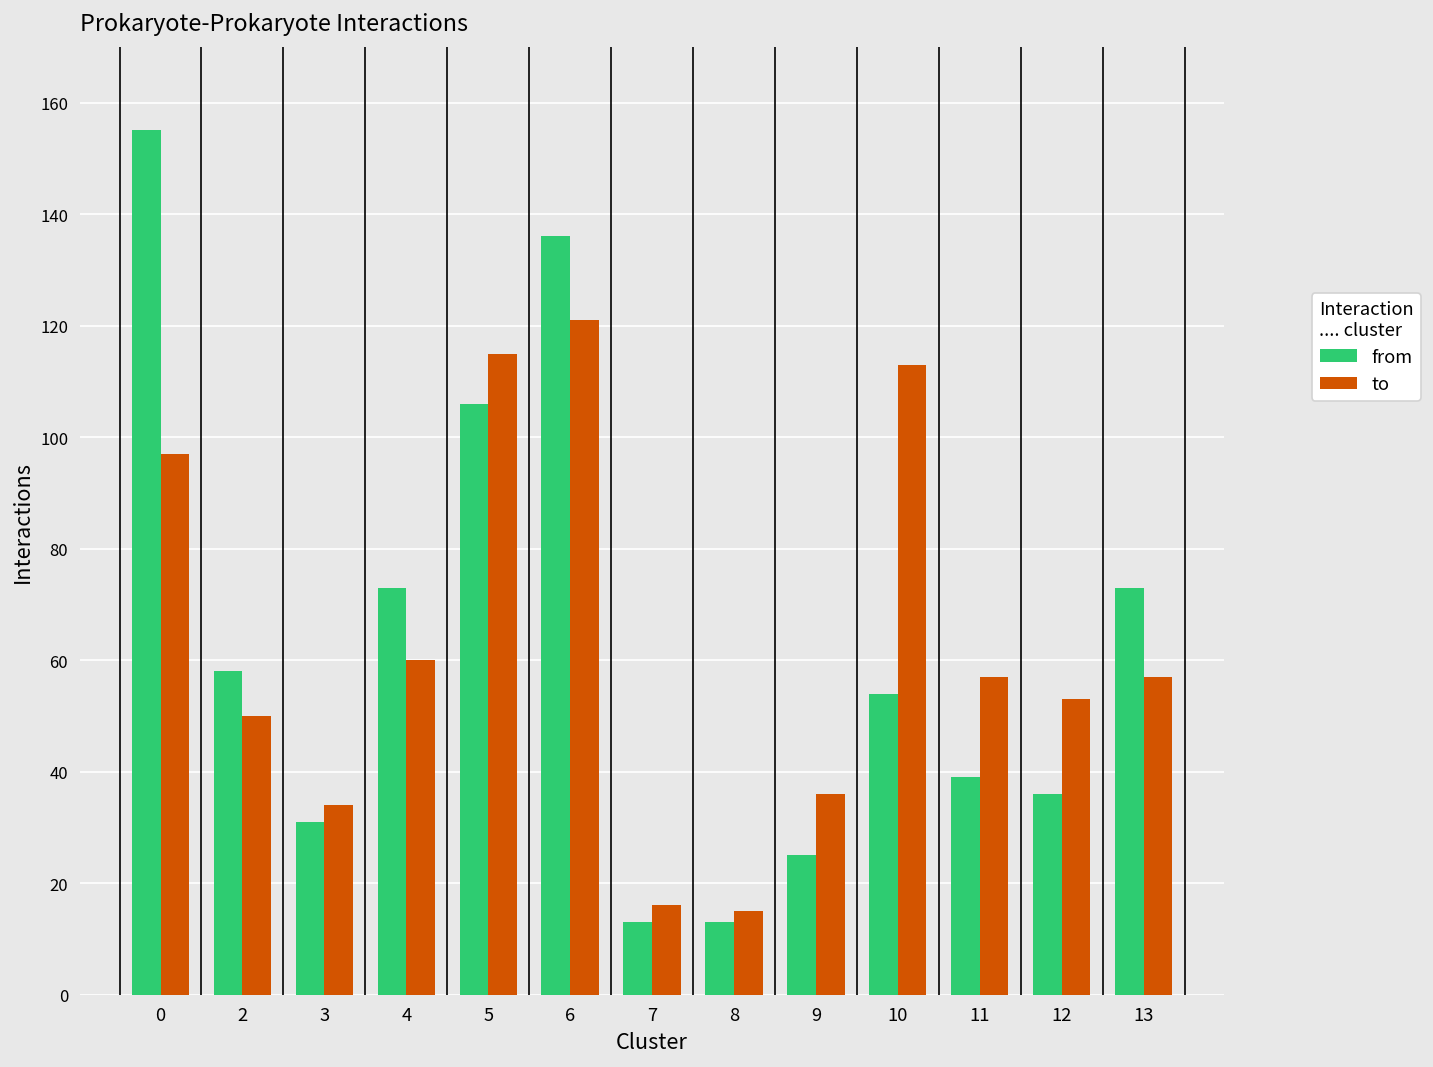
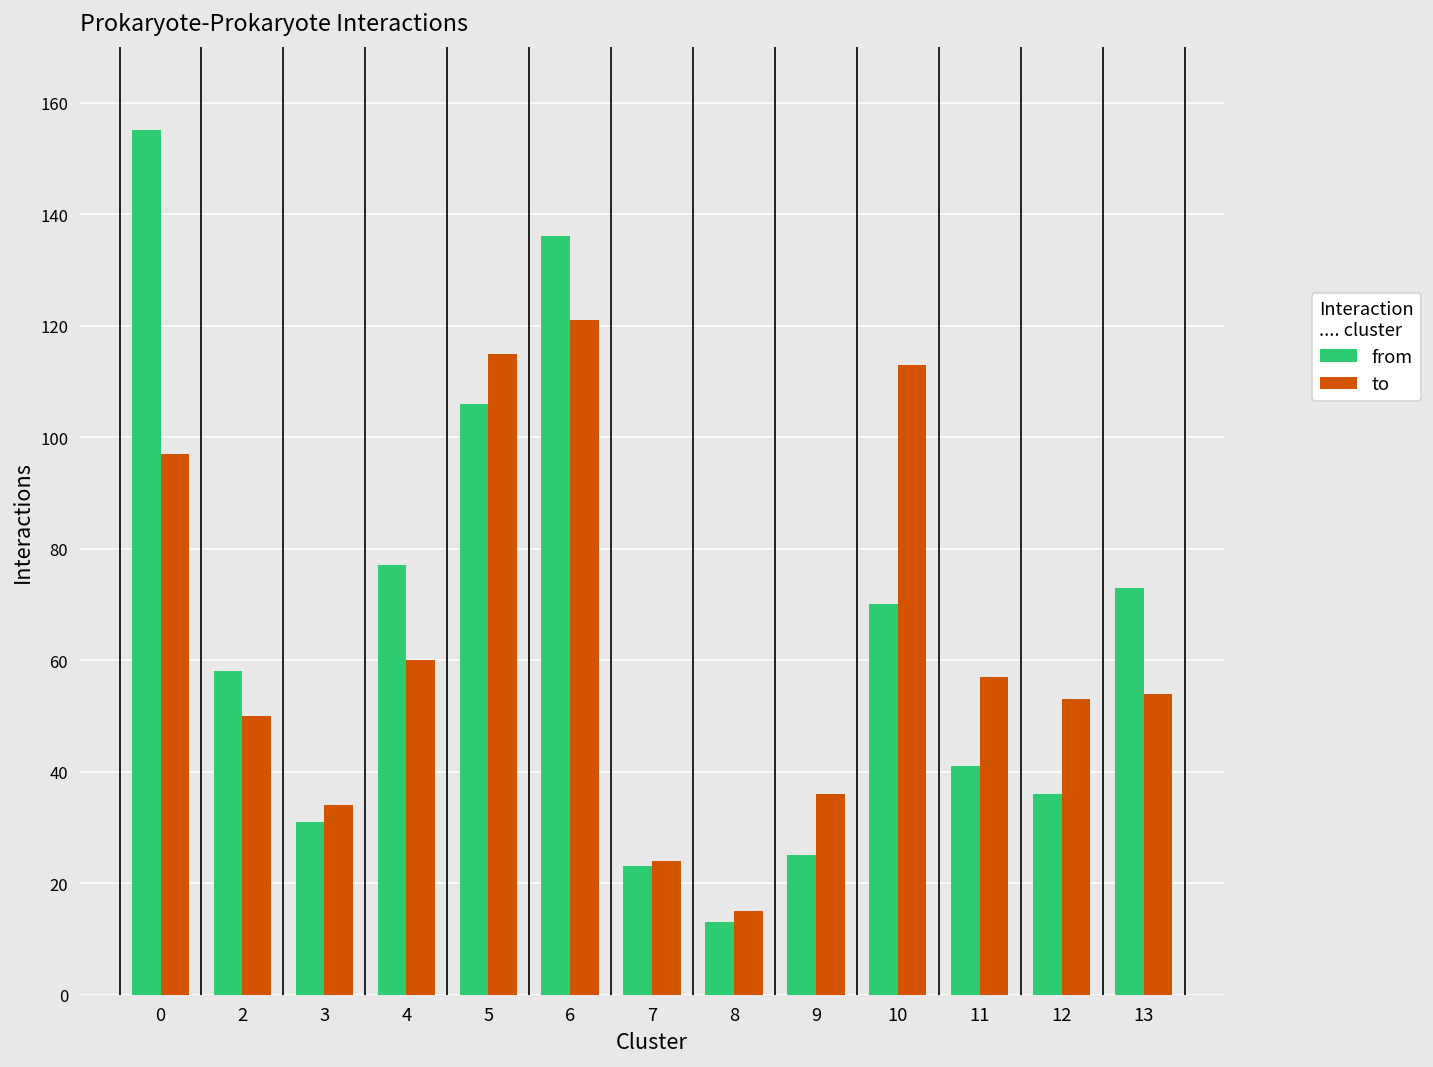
from, 4: 73 -> 77
from, 7: 13 -> 23
to, 7: 16 -> 24
from, 10: 54 -> 70
from, 11: 39 -> 41
to, 13: 57 -> 54
